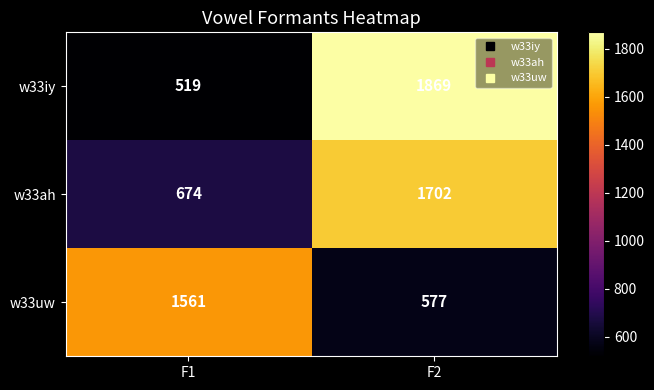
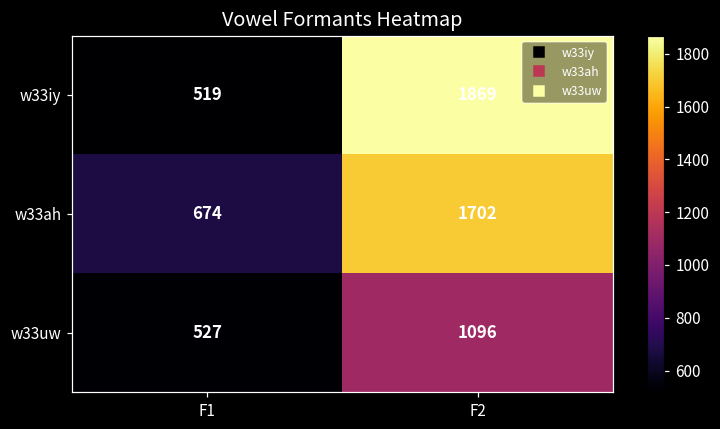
w33uw, F1: 1561 -> 527
w33uw, F2: 577 -> 1096
